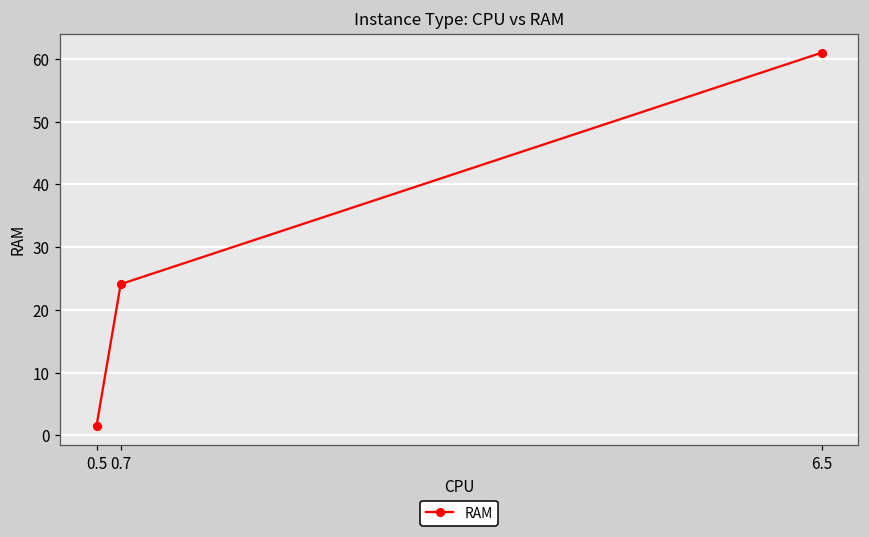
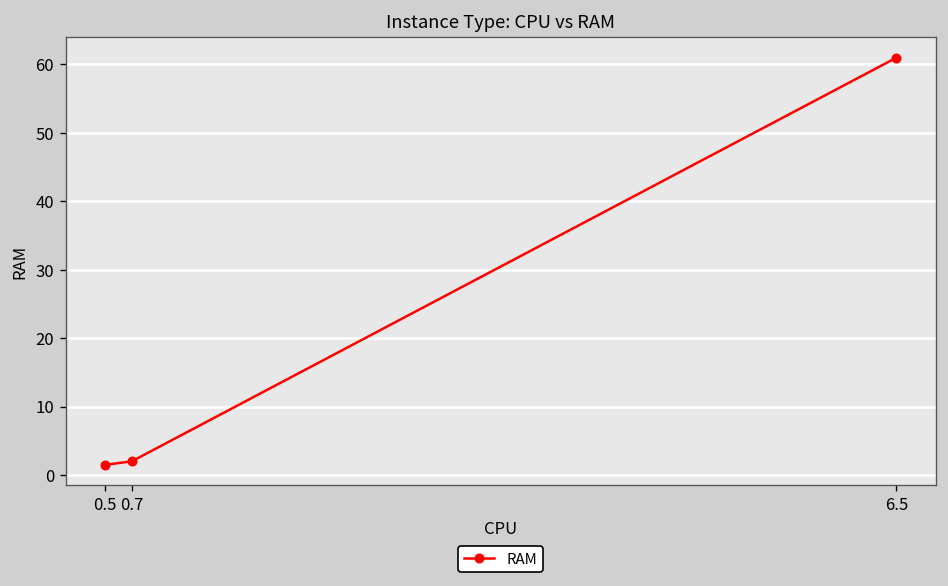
0.7: 24 -> 2
